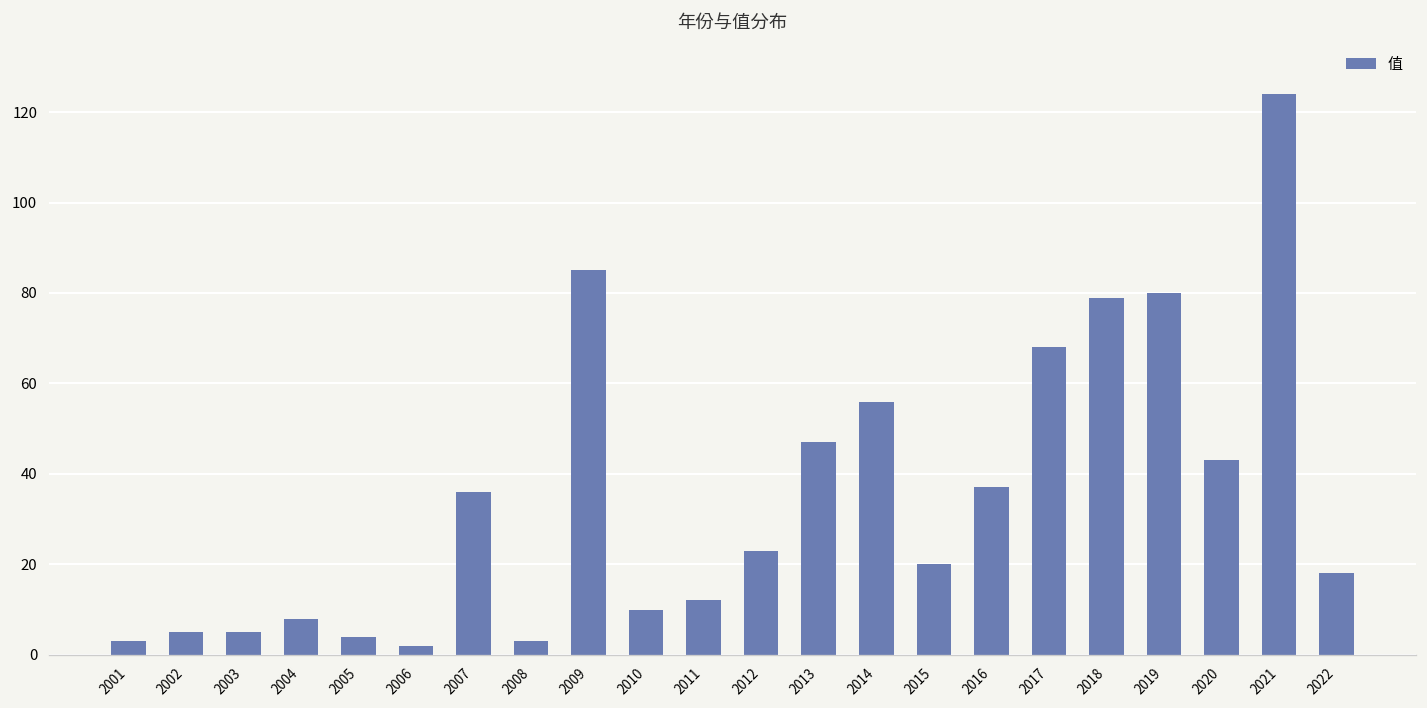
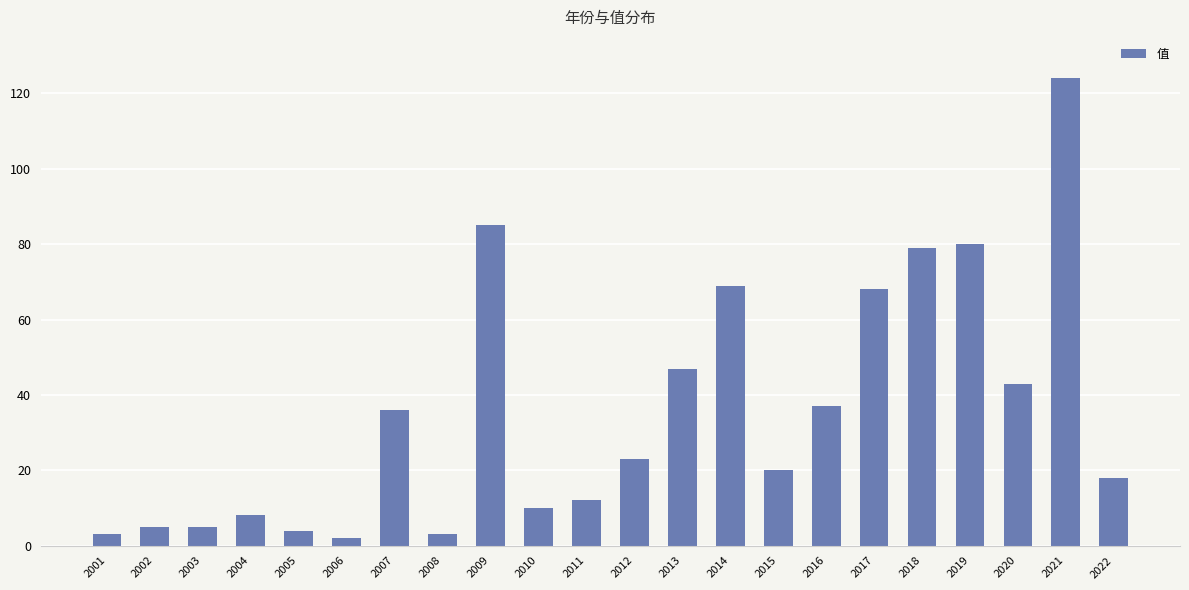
2014: 56 -> 69
